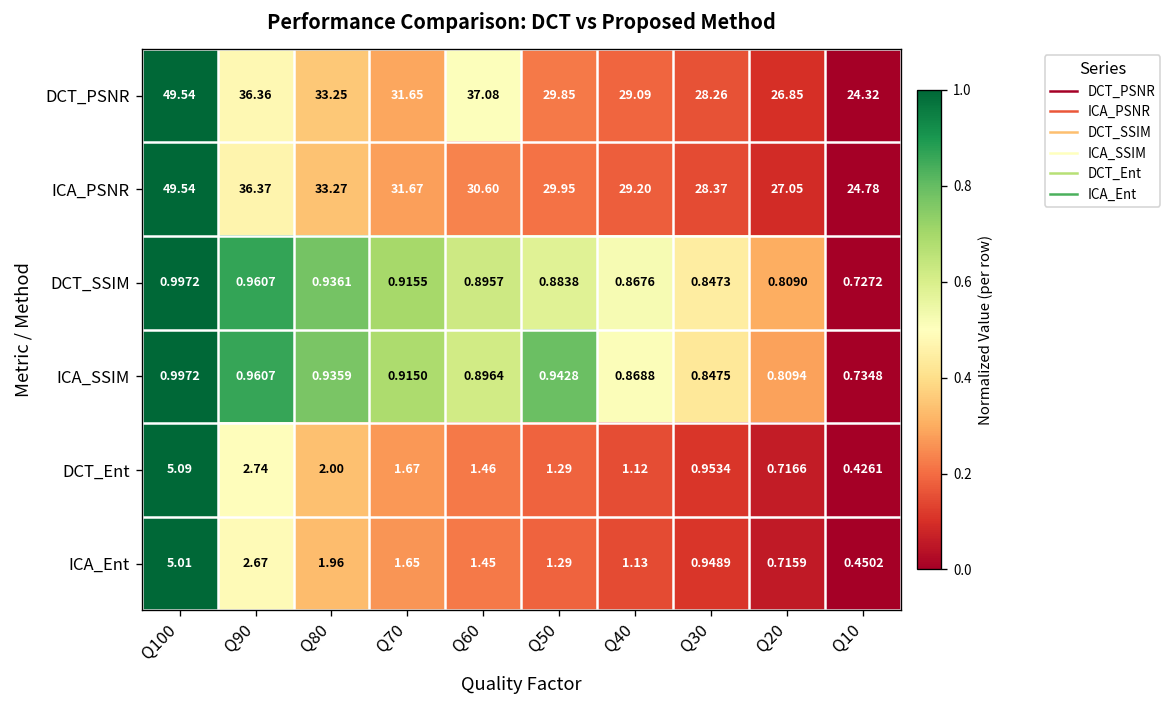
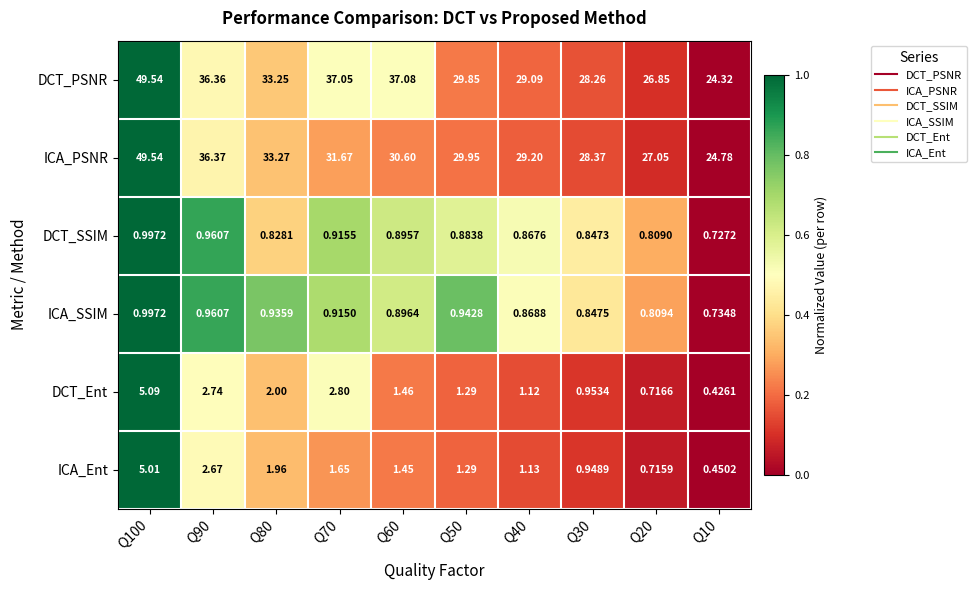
DCT_PSNR, Q70: 31.65 -> 37.05
DCT_SSIM, Q80: 0.9361 -> 0.8281
DCT_Ent, Q70: 1.67 -> 2.80
